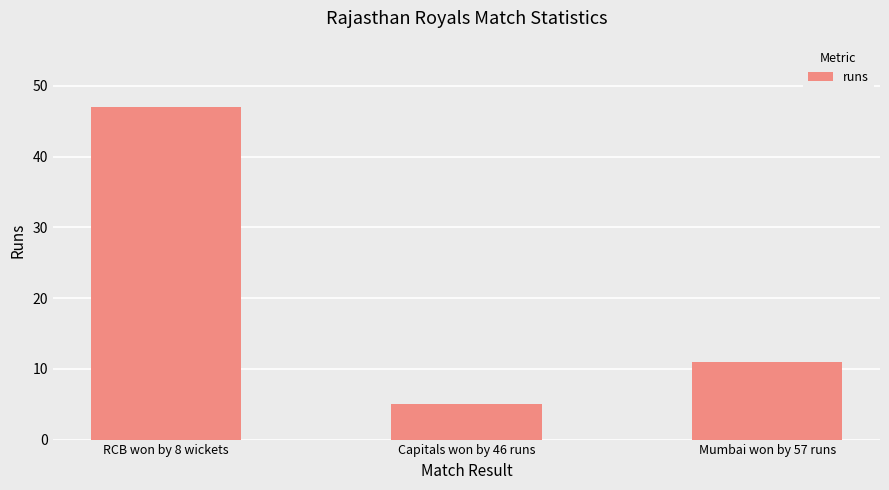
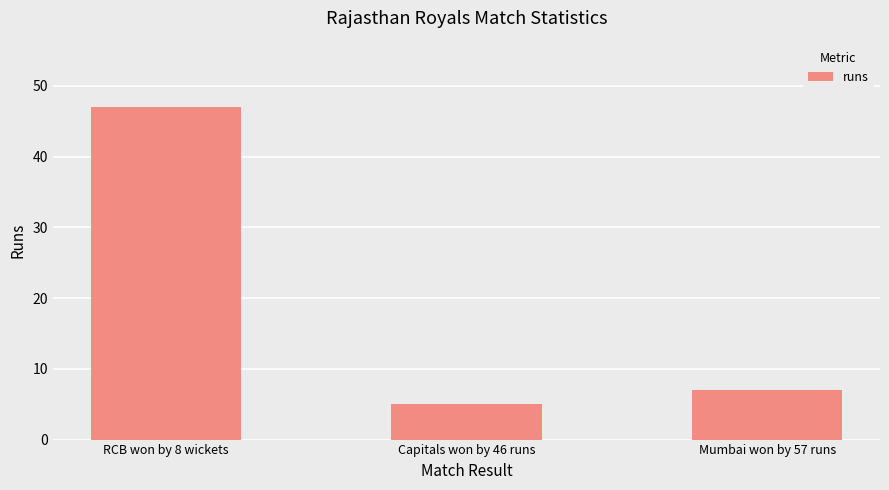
Mumbai won by 57 runs: 11 -> 7
